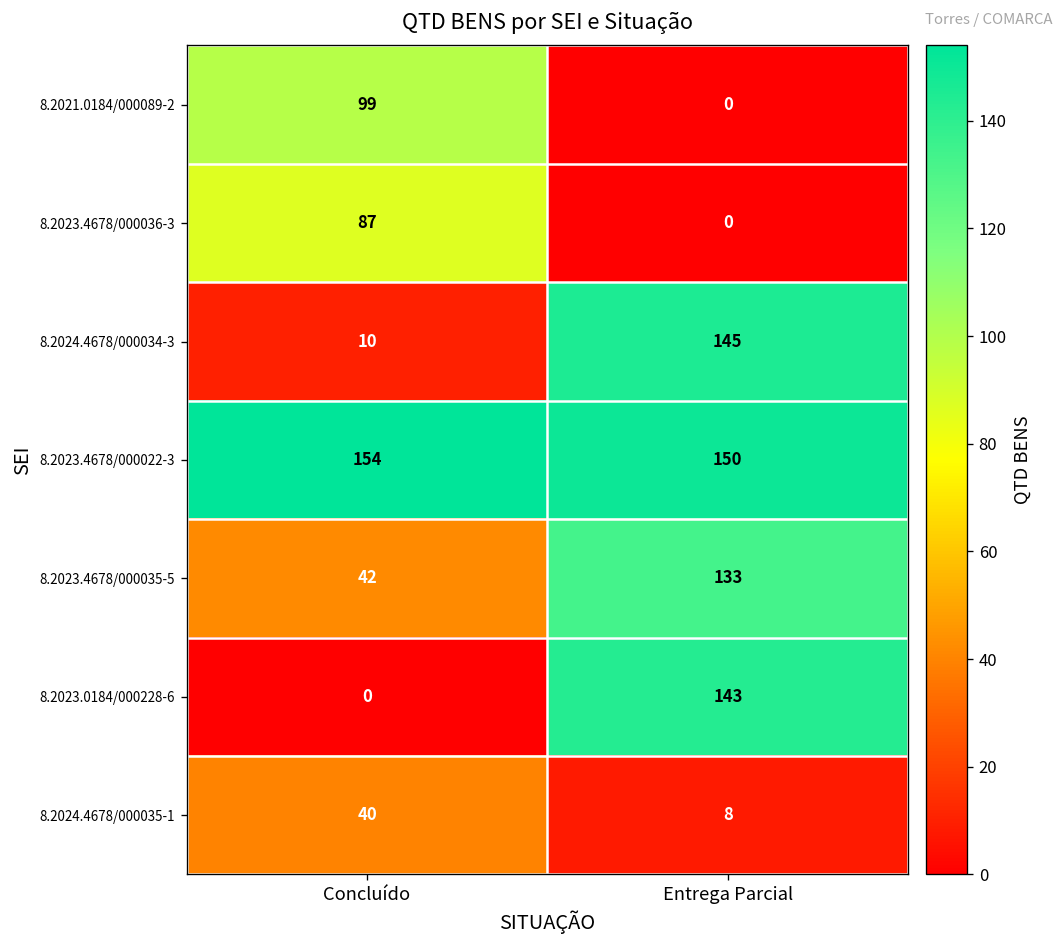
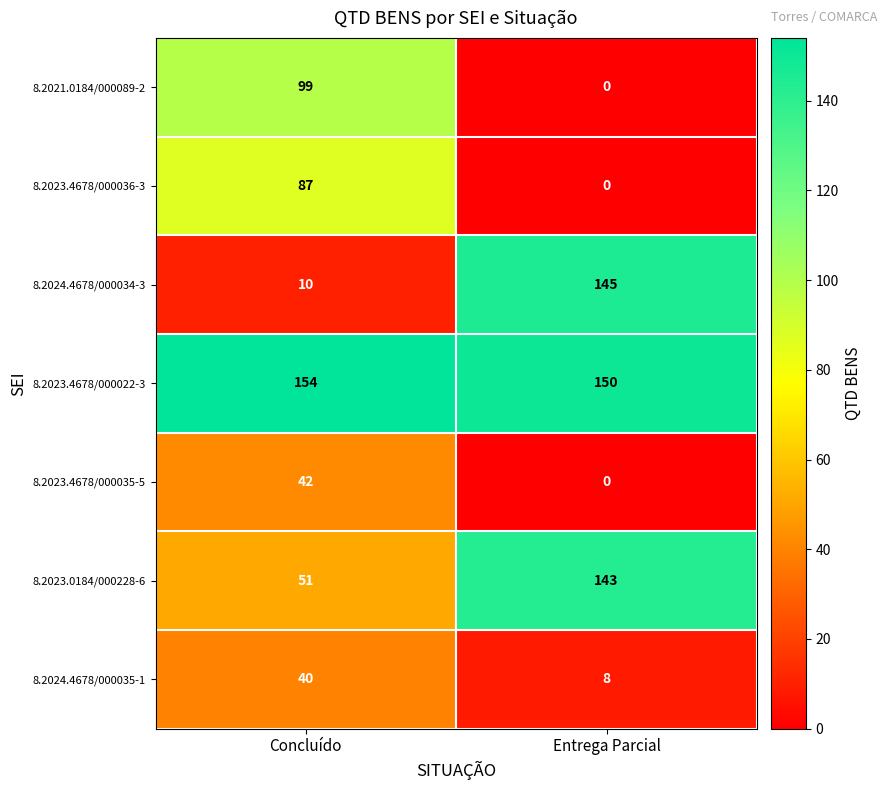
8.2023.4678/000035-5, Entrega Parcial: 133 -> 0
8.2023.0184/000228-6, Concluído: 0 -> 51
